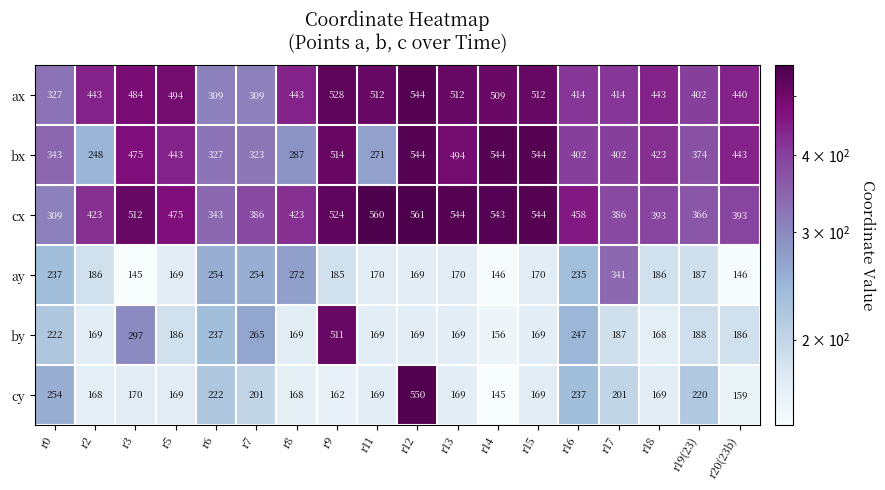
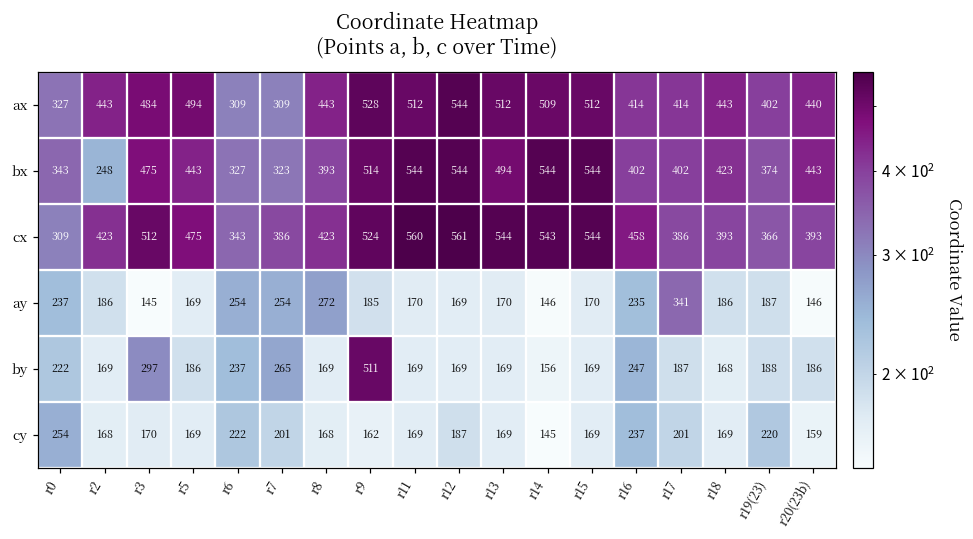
bx, r8: 287 -> 393
bx, r11: 271 -> 544
cy, r12: 550 -> 187
